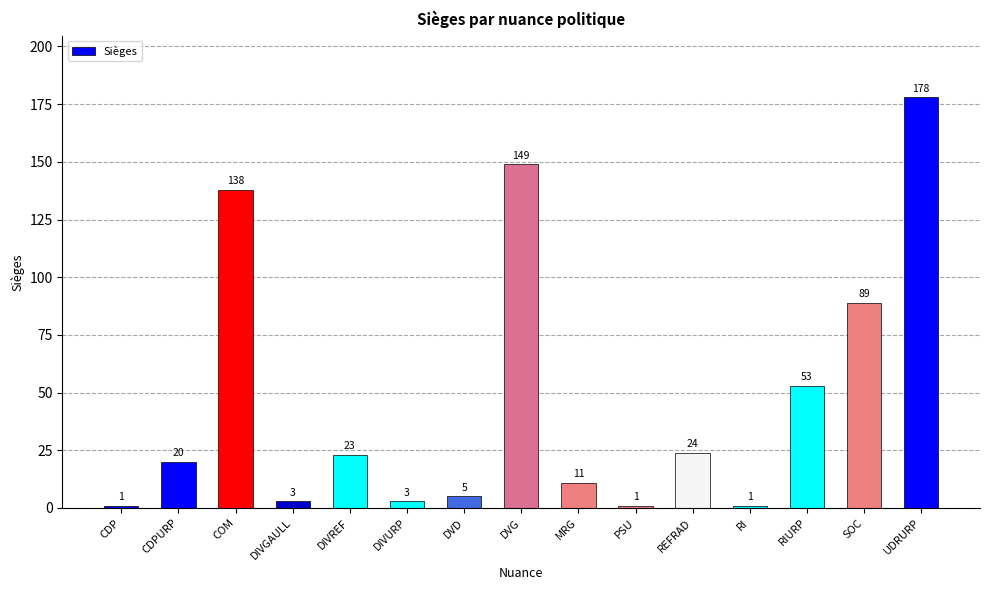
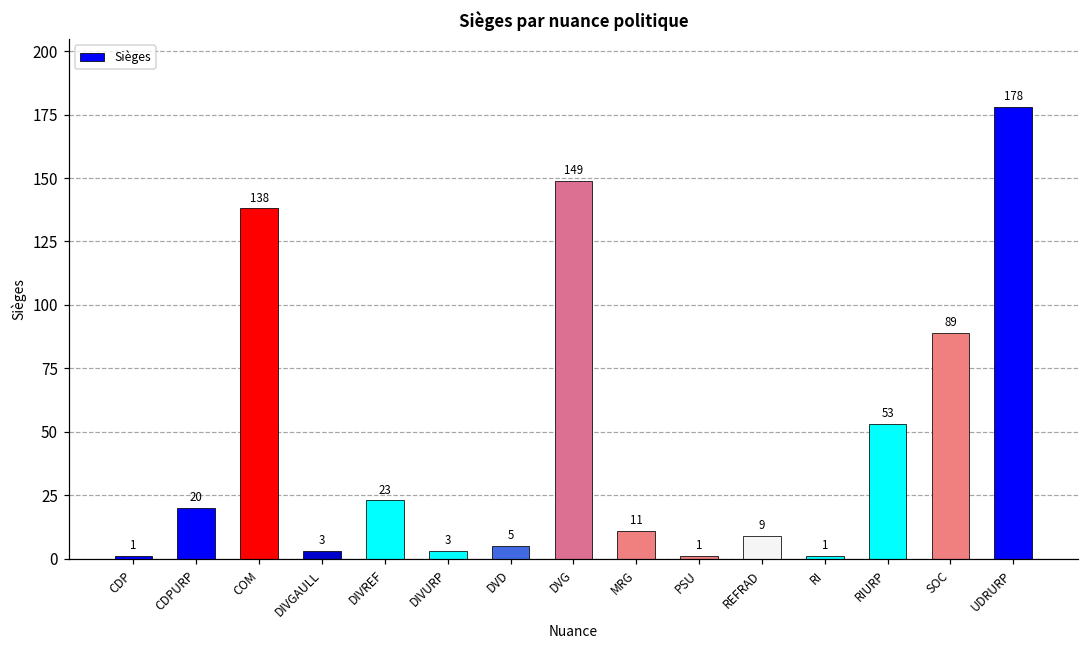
REFRAD: 24 -> 9
